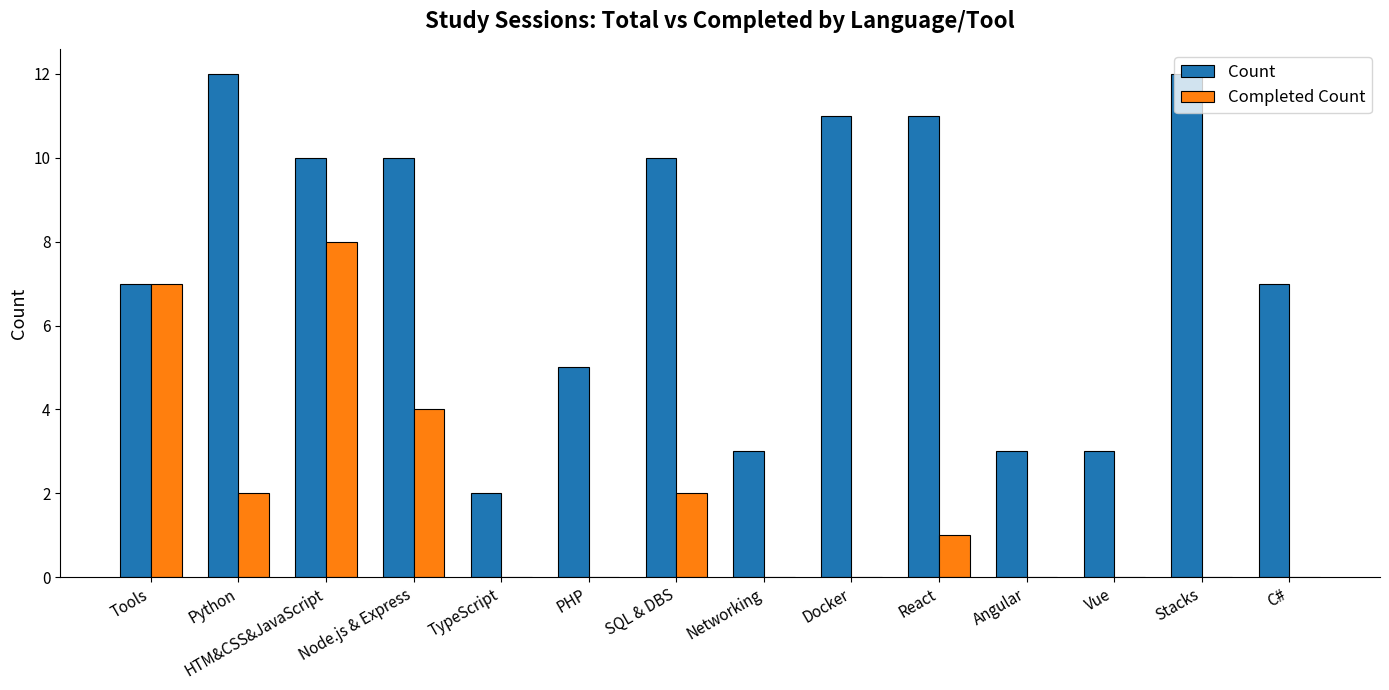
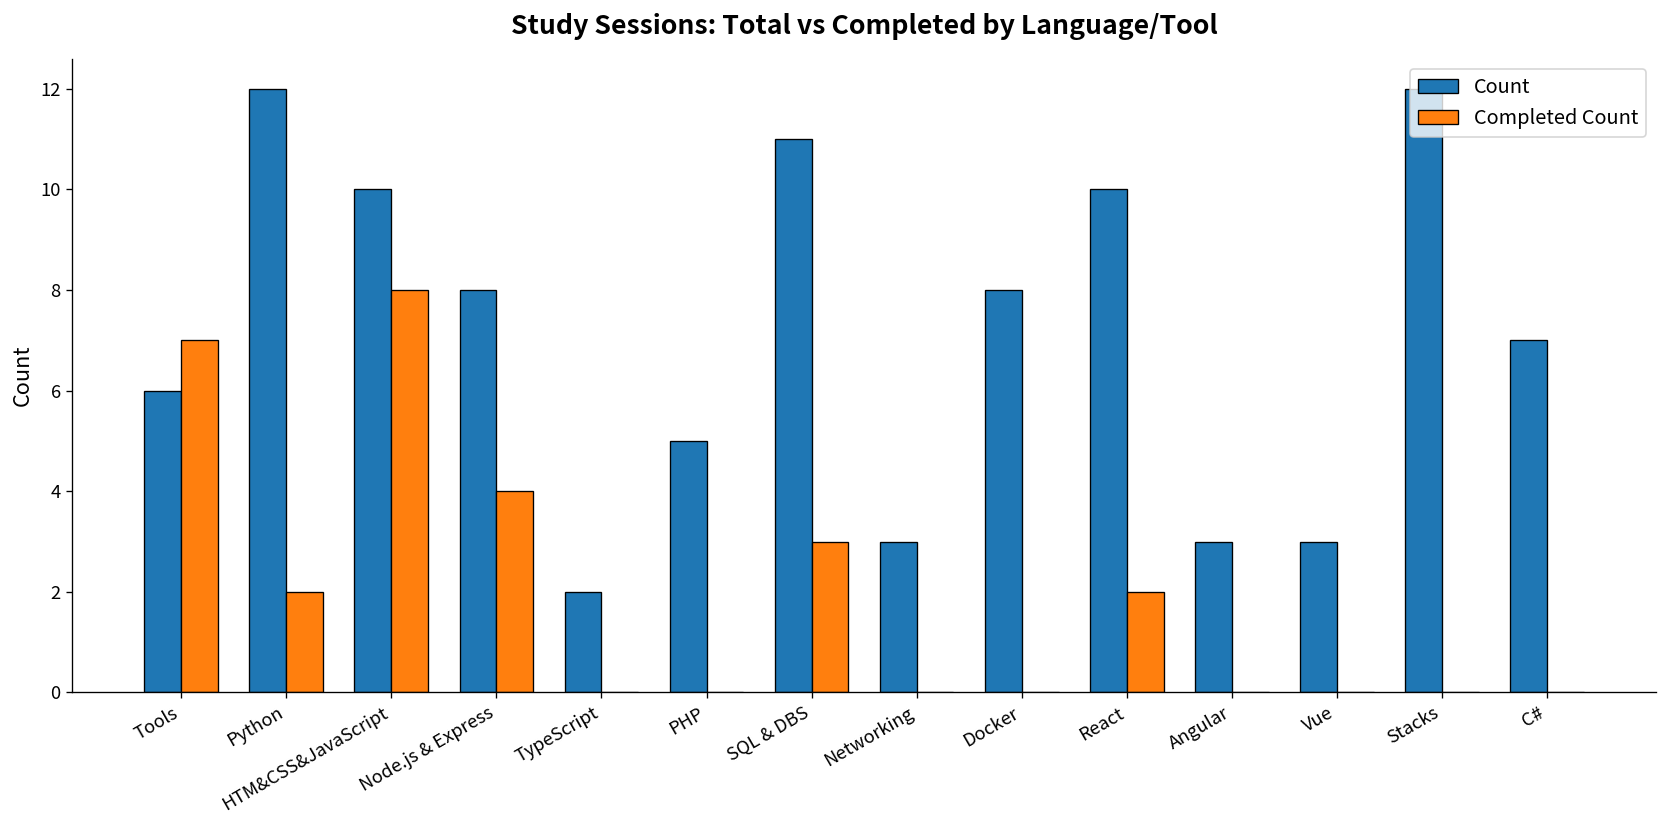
Count, Tools: 7 -> 6
Count, Node.js & Express: 10 -> 8
Count, SQL & DBS: 10 -> 11
Completed Count, SQL & DBS: 2 -> 3
Count, Docker: 11 -> 8
Count, React: 11 -> 10
Completed Count, React: 1 -> 2
